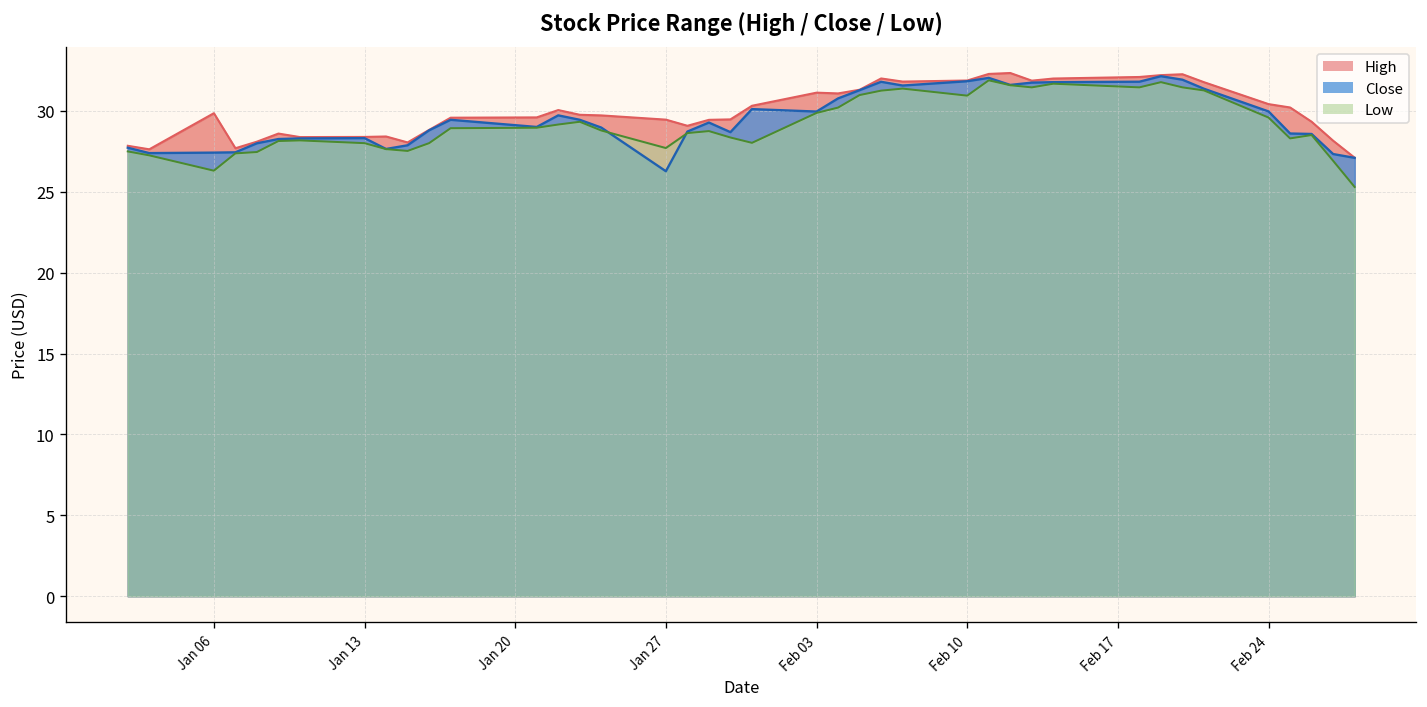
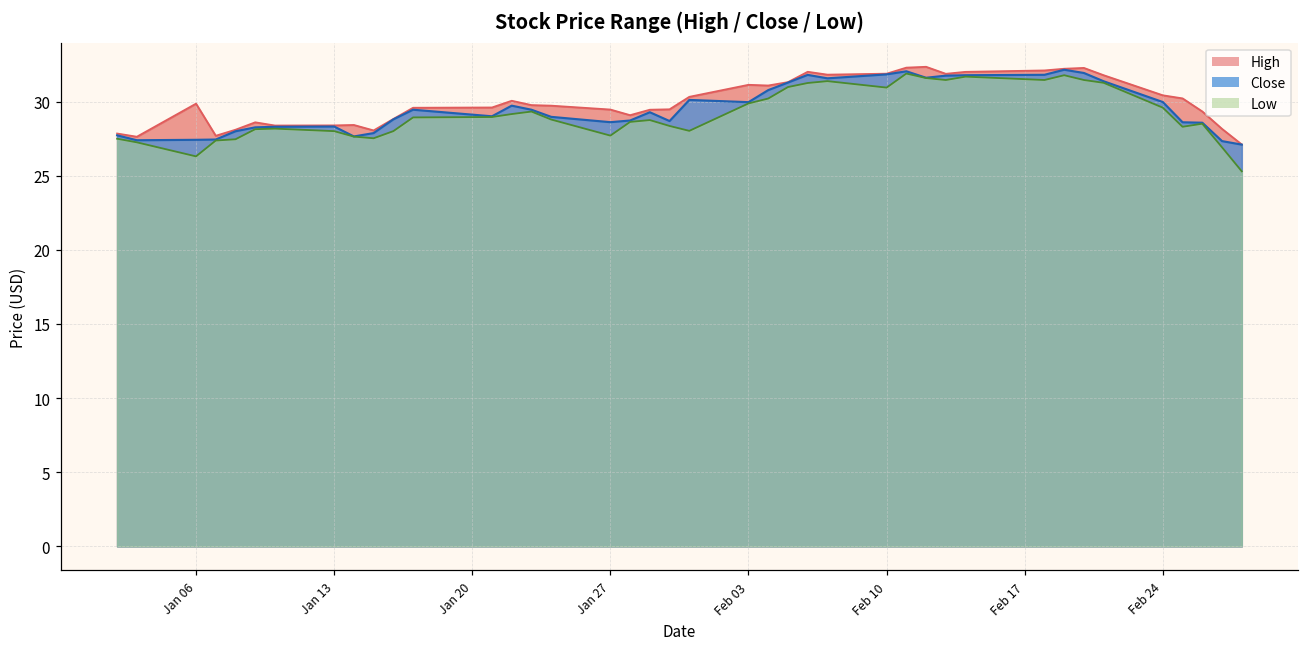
Close, Jan 27: 26.3 -> 28.6
